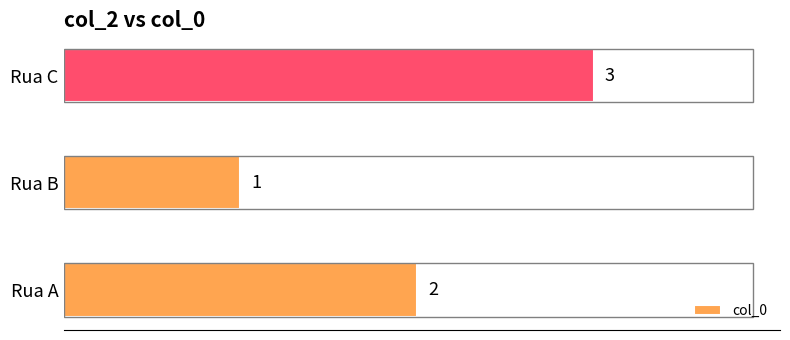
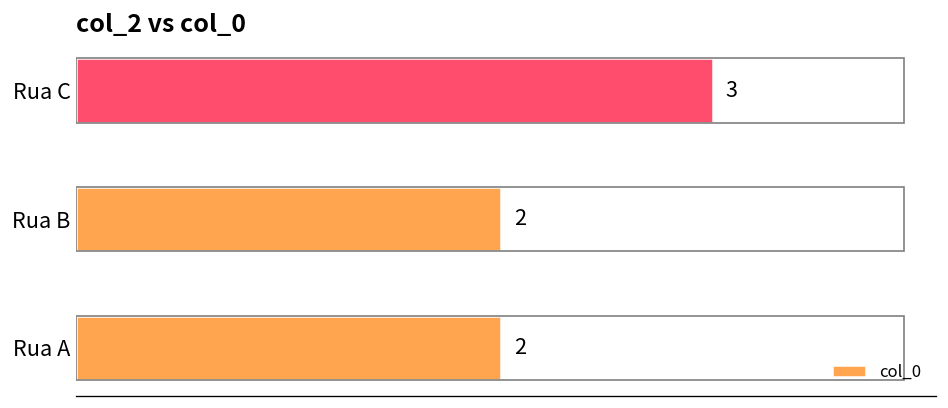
Rua B: 1 -> 2
